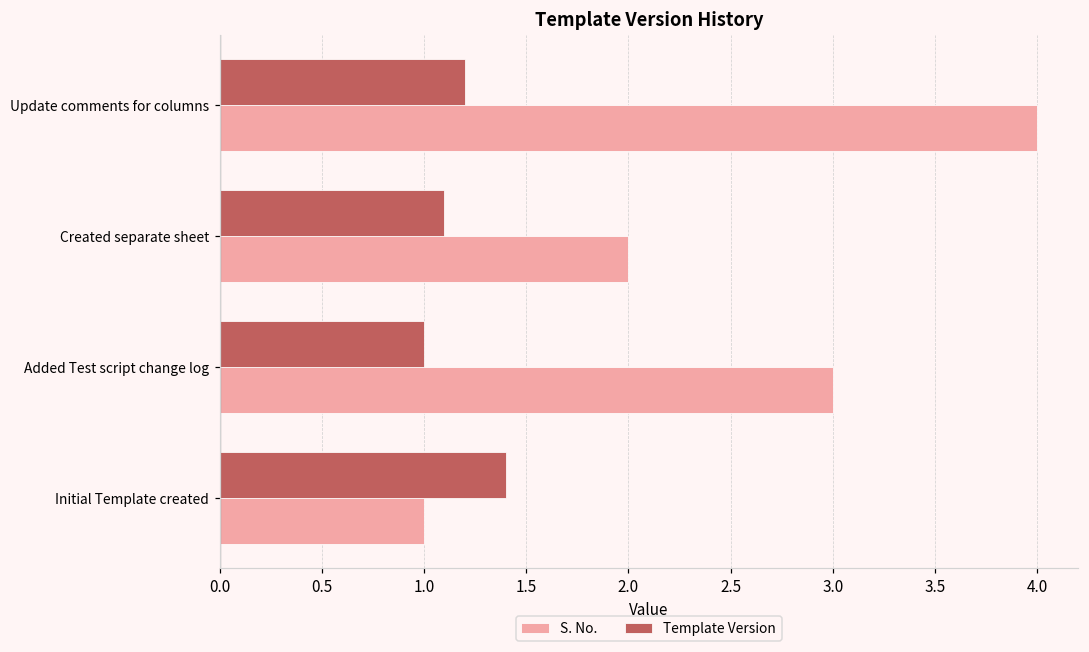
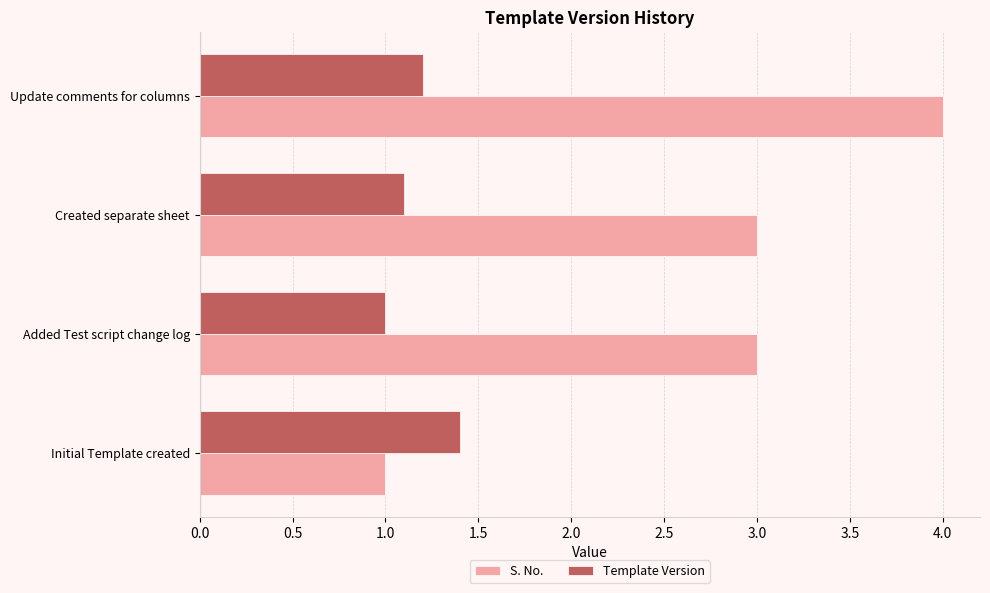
S. No., Created separate sheet: 2 -> 3
